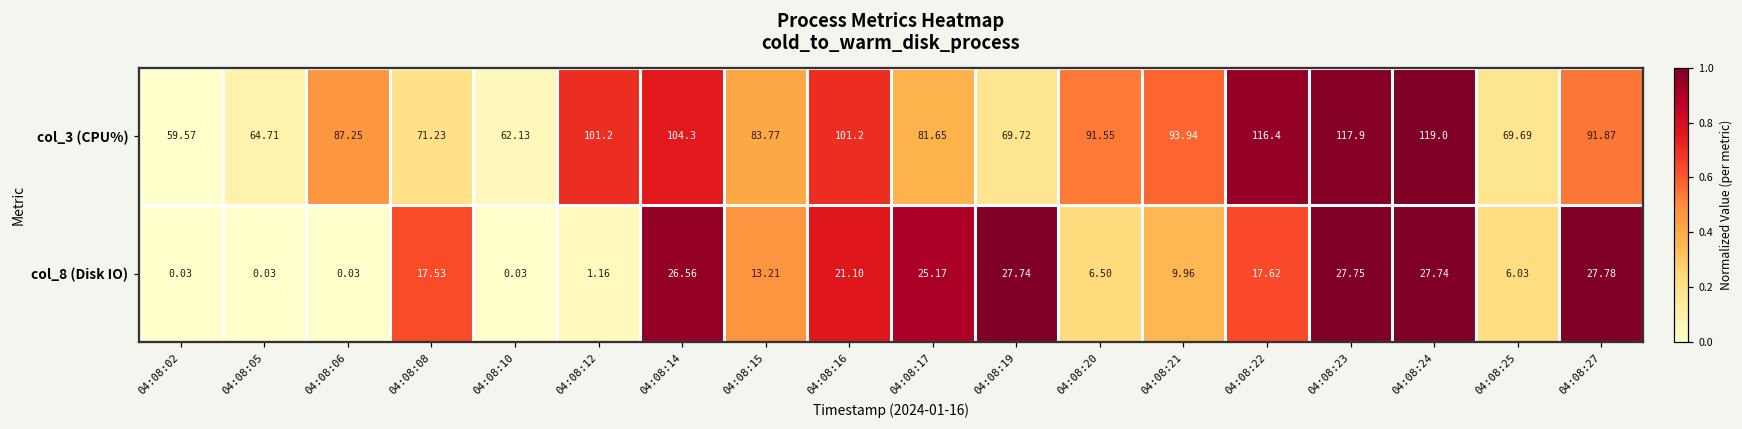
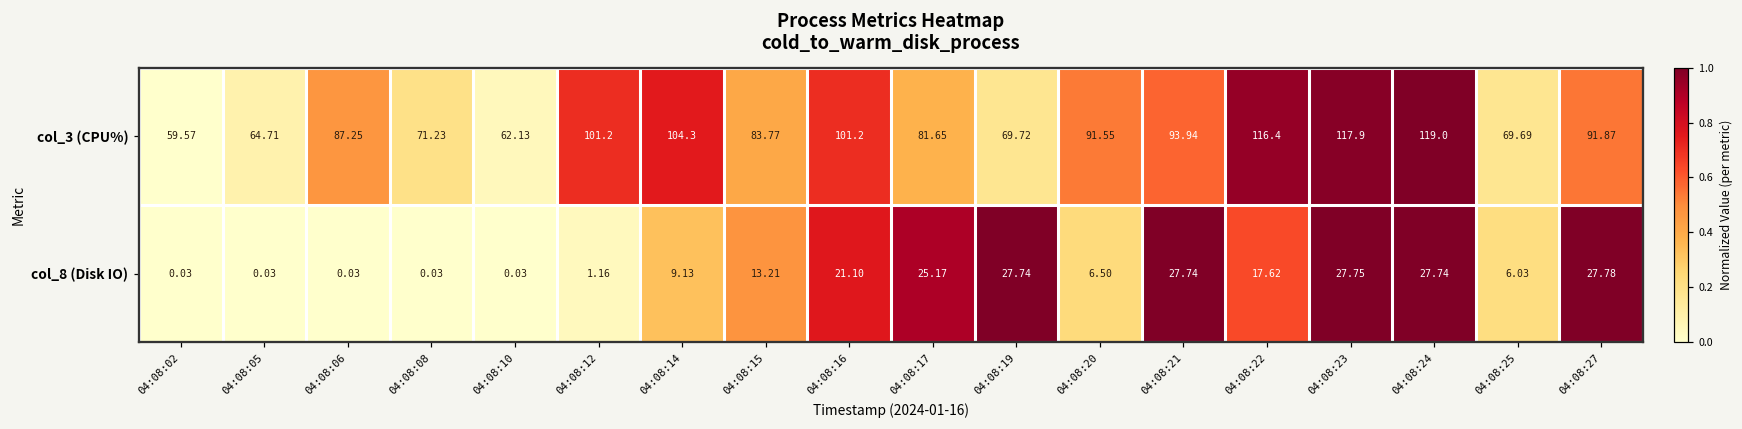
col_8 (Disk IO), 04:08:08: 17.53 -> 0.03
col_8 (Disk IO), 04:08:14: 26.56 -> 9.13
col_8 (Disk IO), 04:08:21: 9.96 -> 27.74
